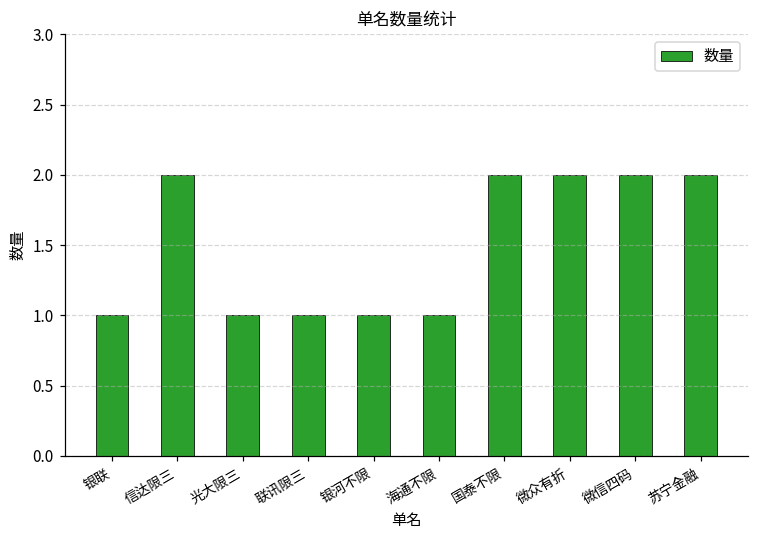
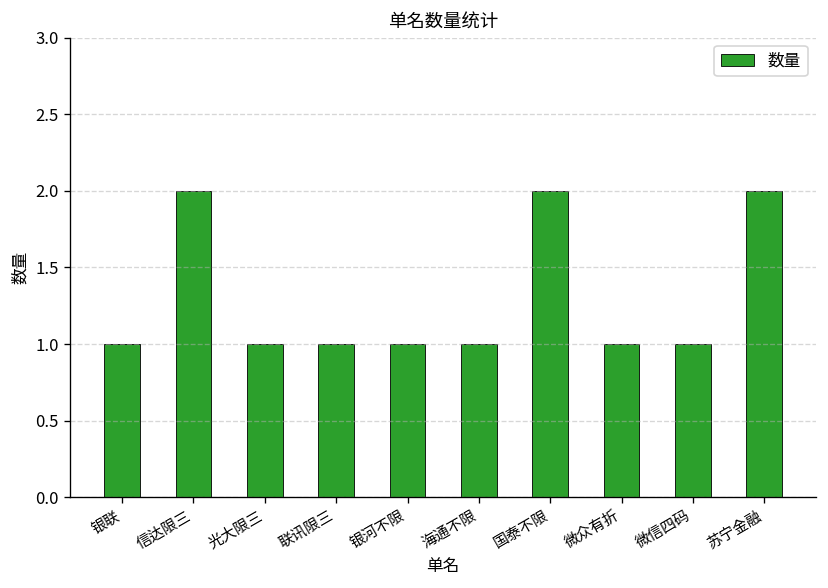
微众有折: 2 -> 1
微信四码: 2 -> 1
